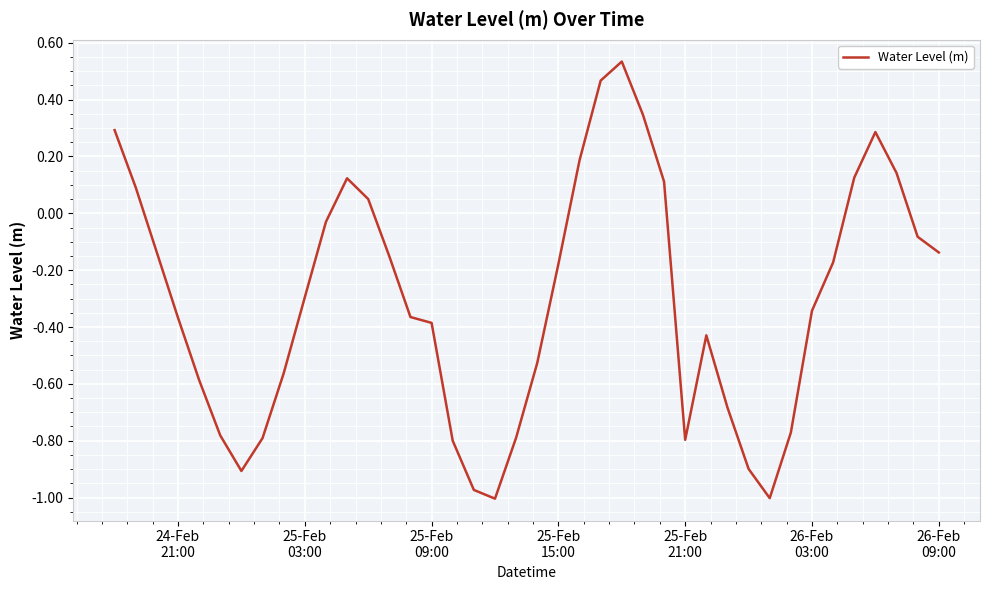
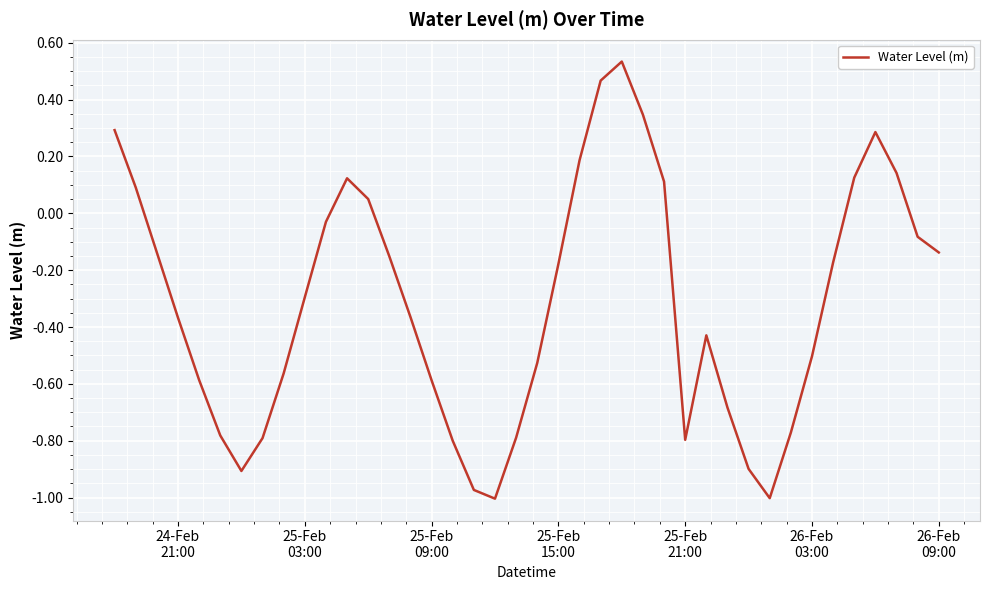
25-Feb 09:00: -0.39 -> -0.59
26-Feb 03:00: -0.34 -> -0.50
